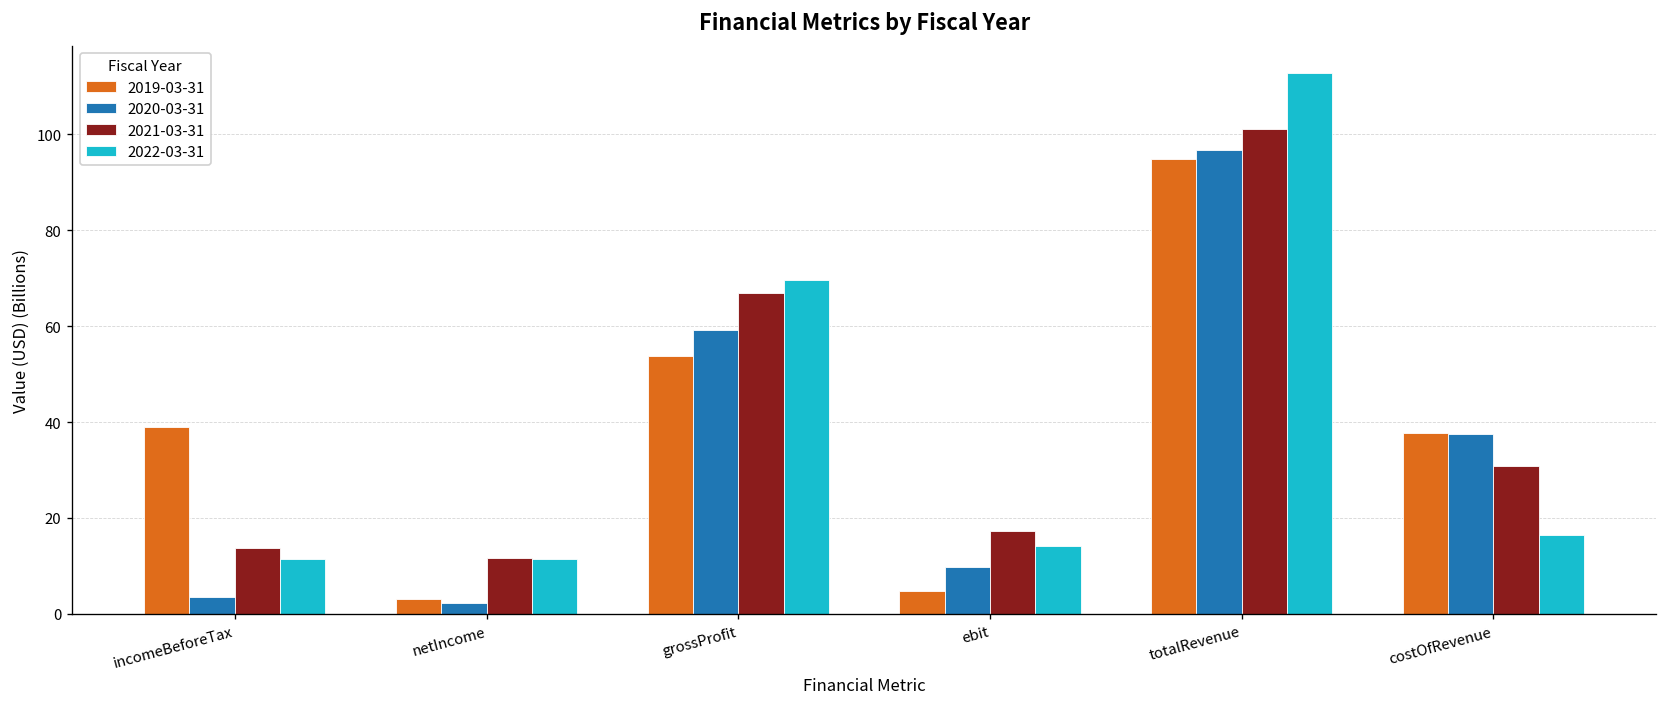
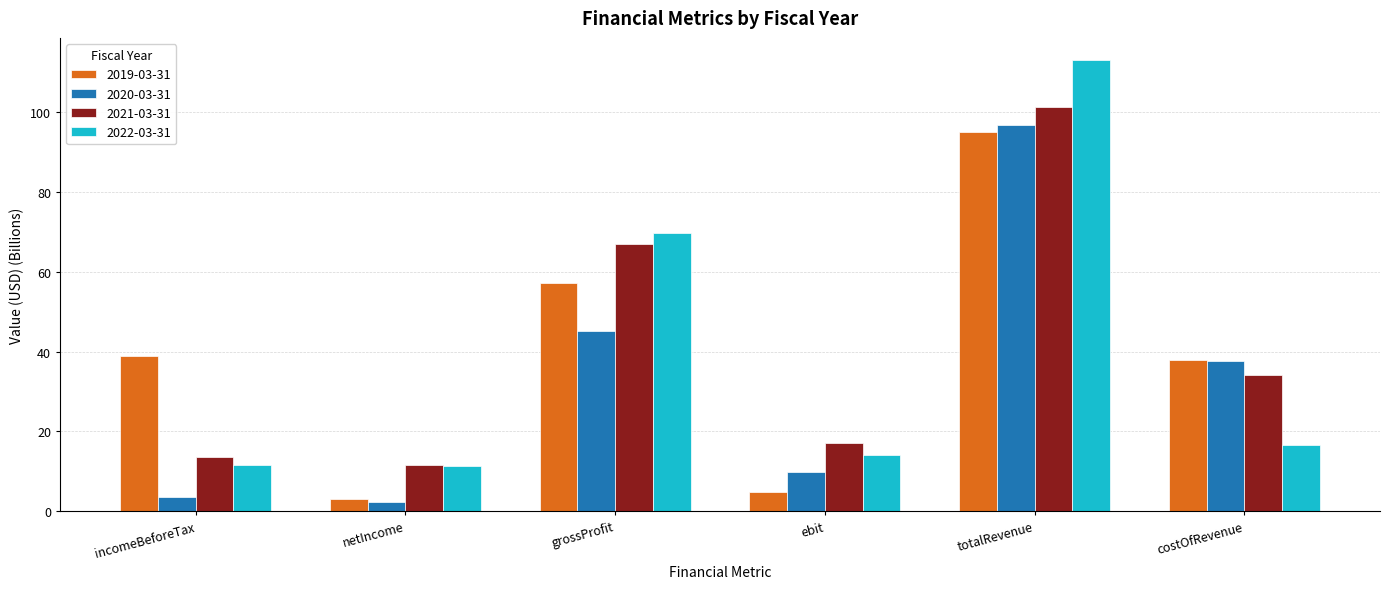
2019-03-31, grossProfit: 54 -> 57
2020-03-31, grossProfit: 59 -> 45
2021-03-31, costOfRevenue: 31 -> 34
